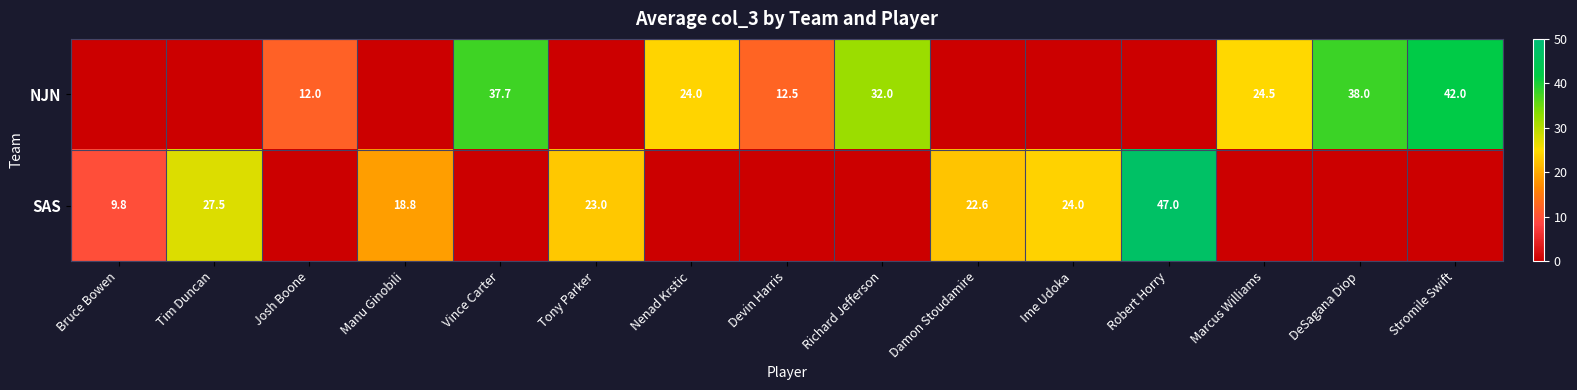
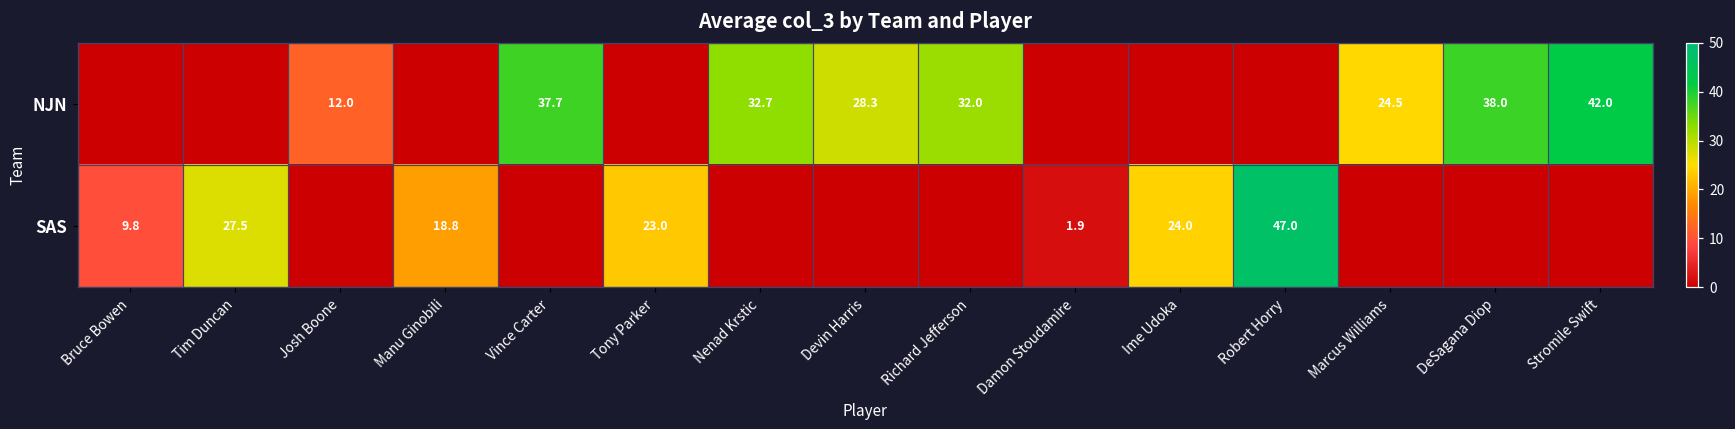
NJN, Nenad Krstic: 24.0 -> 32.7
NJN, Devin Harris: 12.5 -> 28.3
SAS, Damon Stoudamire: 22.6 -> 1.9
